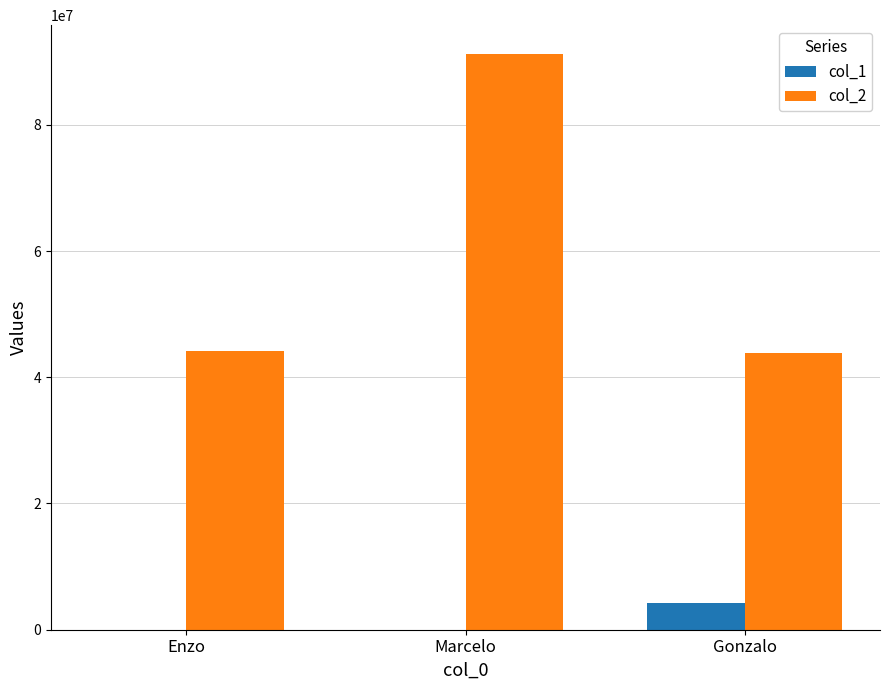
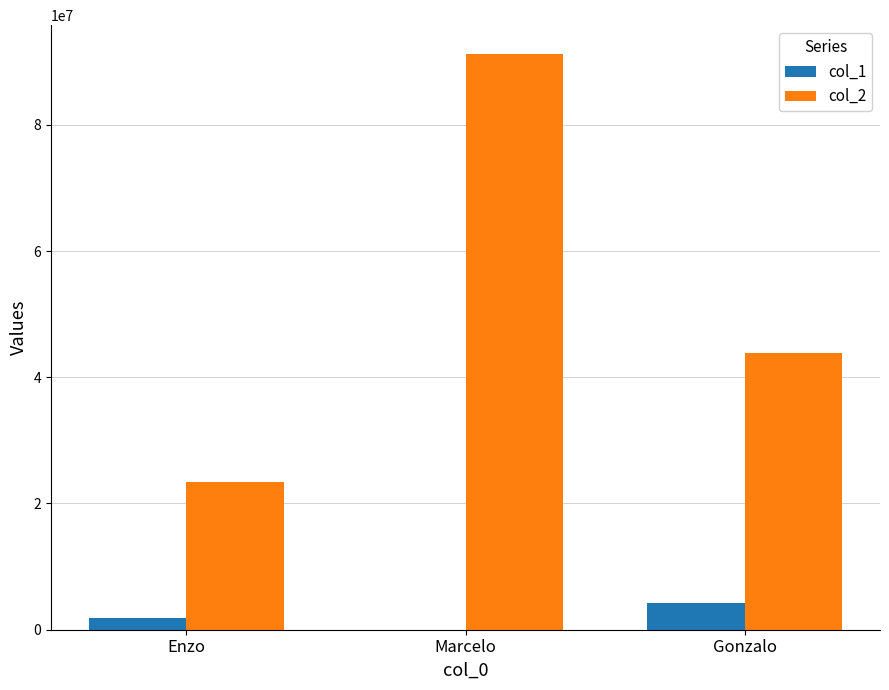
col_1, Enzo: 0 -> 2000000
col_2, Enzo: 44000000 -> 23000000
